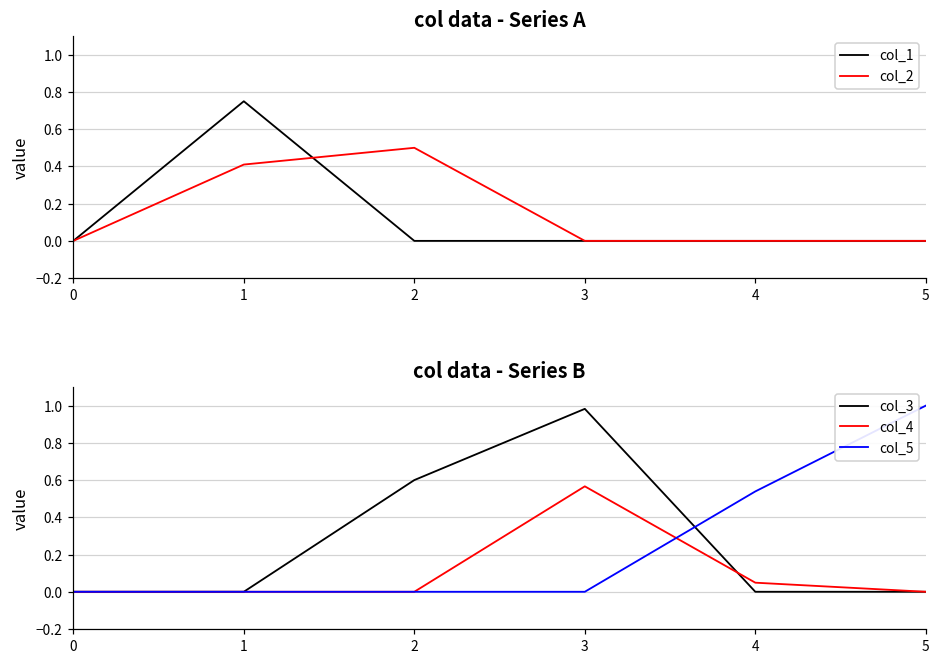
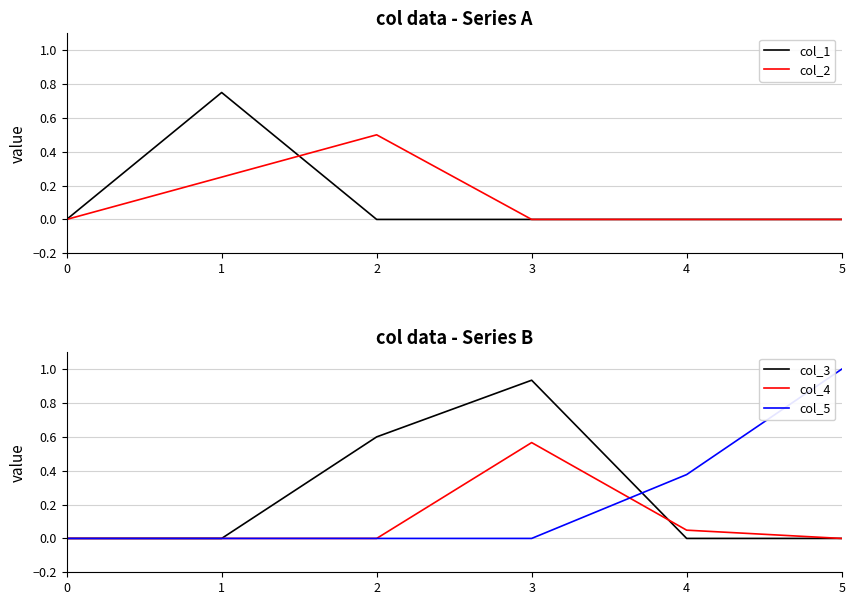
col data - Series A, col_2, 1: 0.41 -> 0.25
col data - Series B, col_3, 3: 0.98 -> 0.93
col data - Series B, col_5, 4: 0.54 -> 0.38
